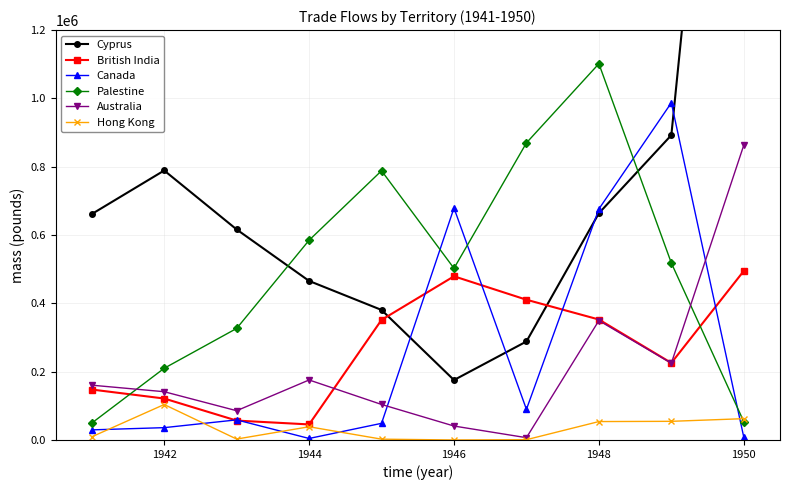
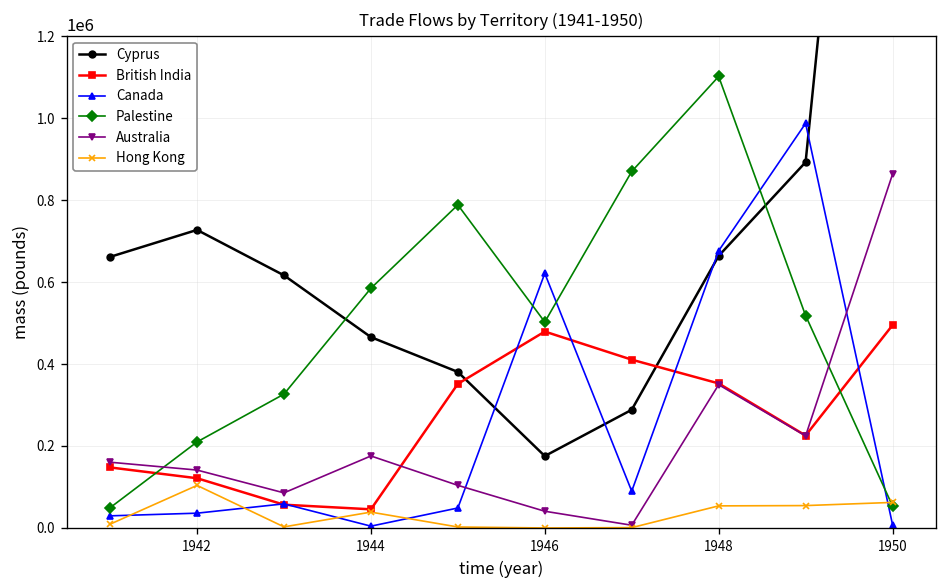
Cyprus, 1942: 790000 -> 730000
Canada, 1946: 680000 -> 620000
